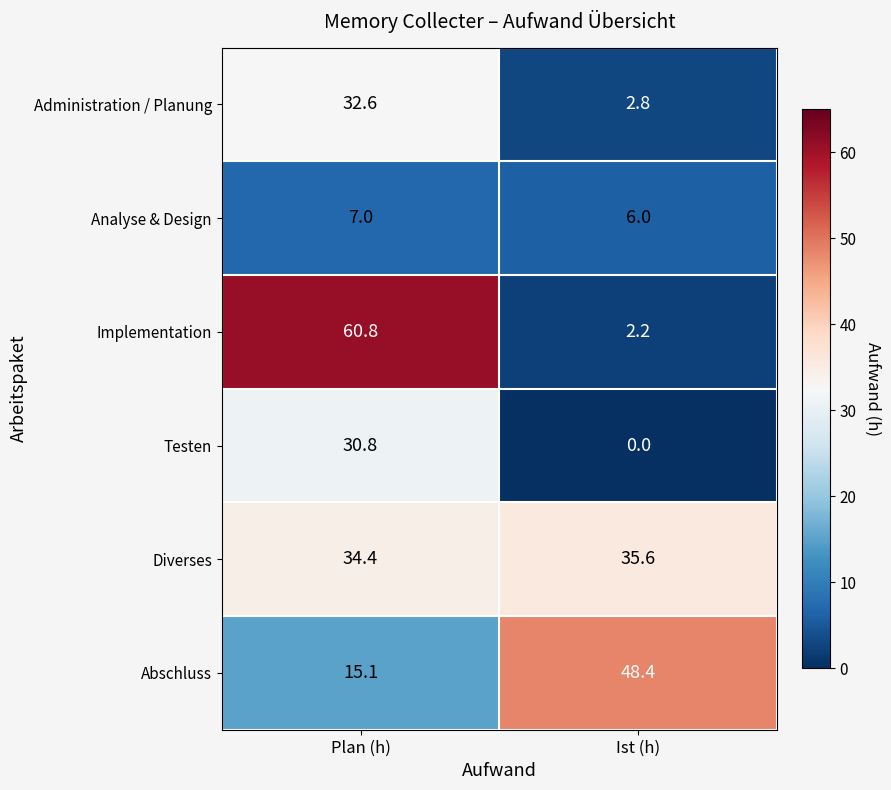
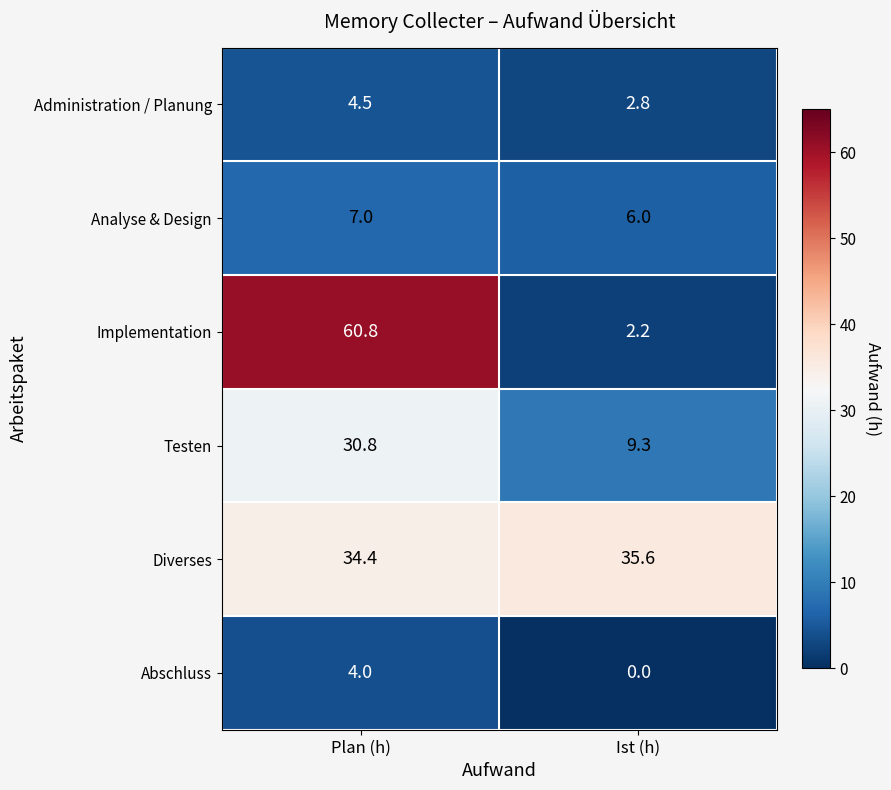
Administration / Planung, Plan (h): 32.6 -> 4.5
Testen, Ist (h): 0.0 -> 9.3
Abschluss, Plan (h): 15.1 -> 4.0
Abschluss, Ist (h): 48.4 -> 0.0
